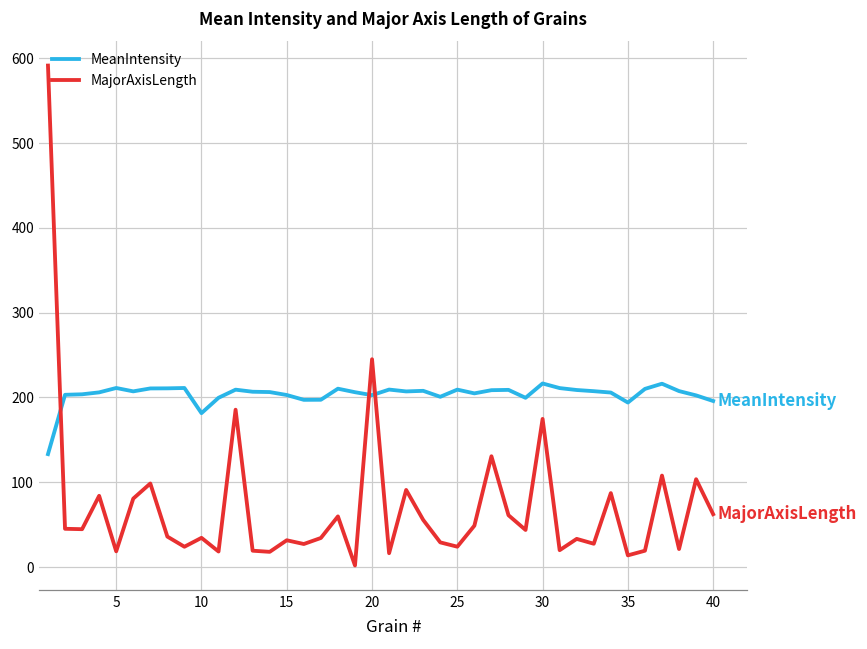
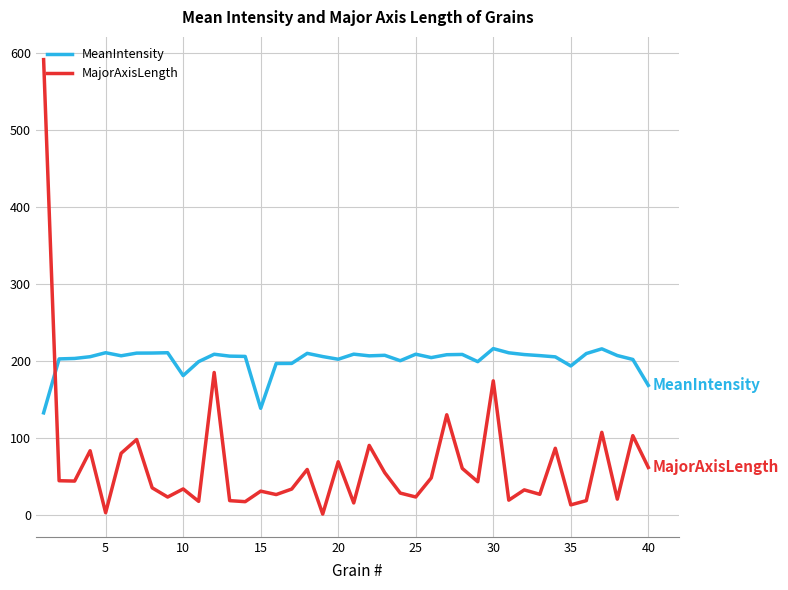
MajorAxisLength, 5: 20 -> 0
MeanIntensity, 15: 200 -> 140
MajorAxisLength, 20: 250 -> 70
MeanIntensity, 40: 200 -> 170
